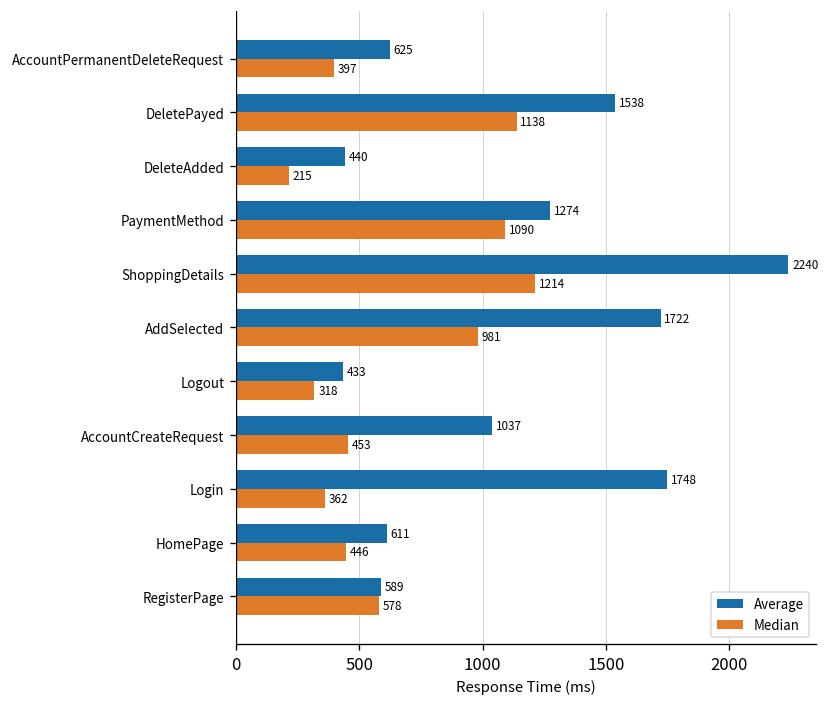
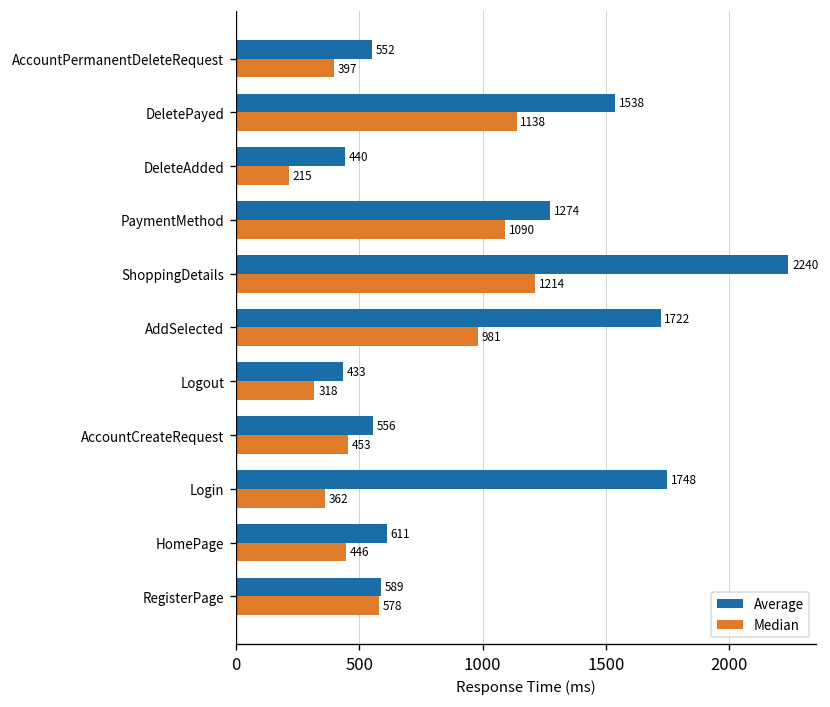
Average, AccountPermanentDeleteRequest: 625 -> 552
Average, AccountCreateRequest: 1037 -> 556
